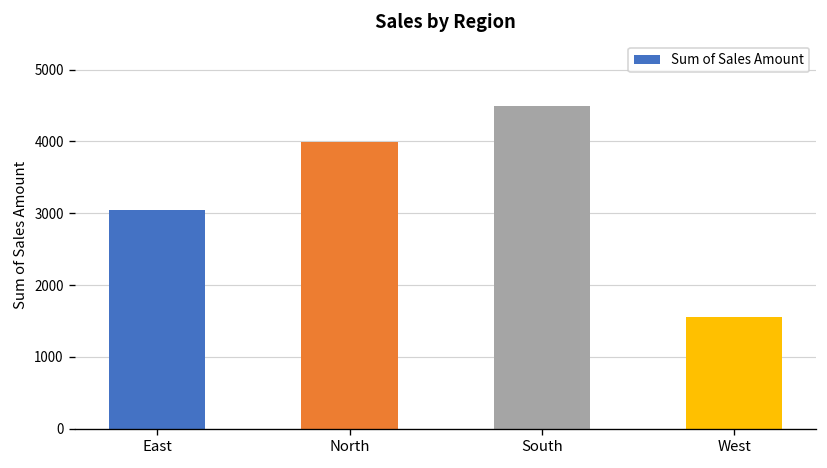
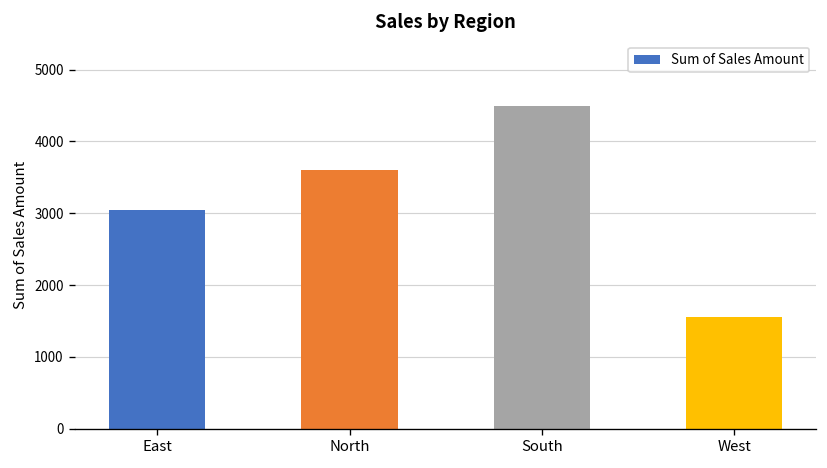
North: 4000 -> 3600
